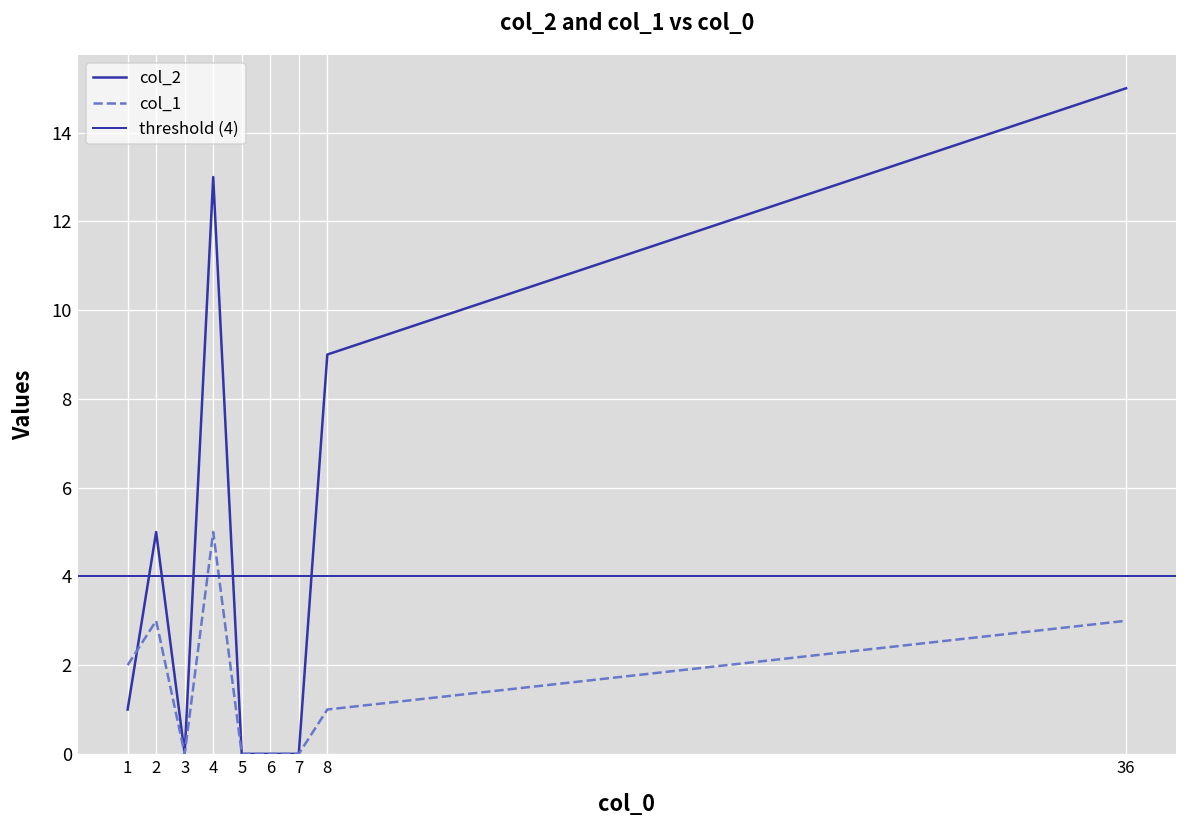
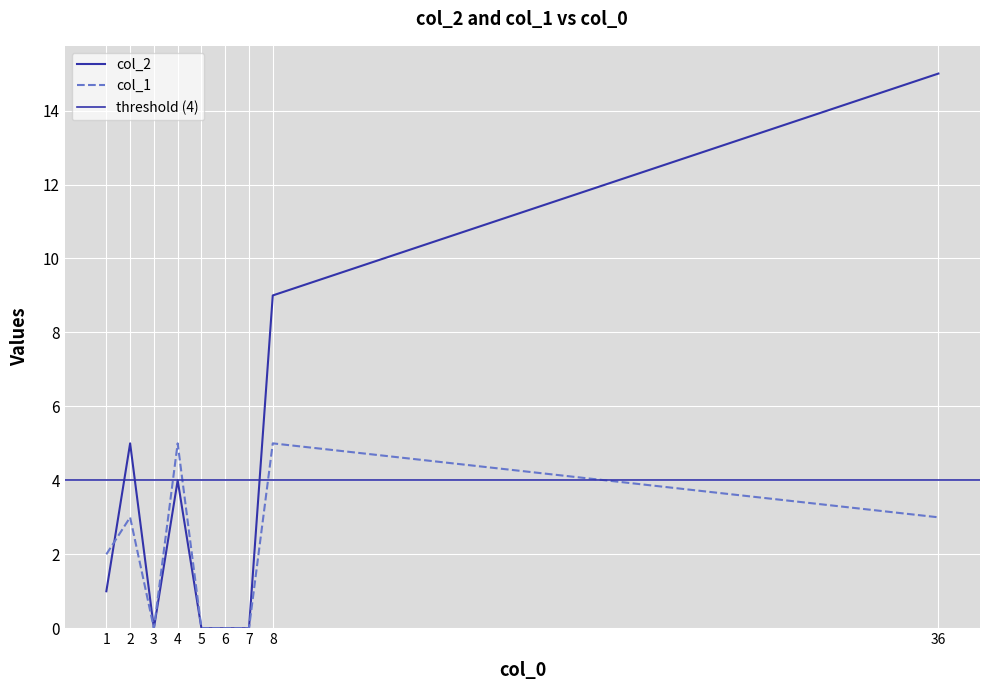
col_2, 4: 13 -> 4
col_1, 8: 1 -> 5
